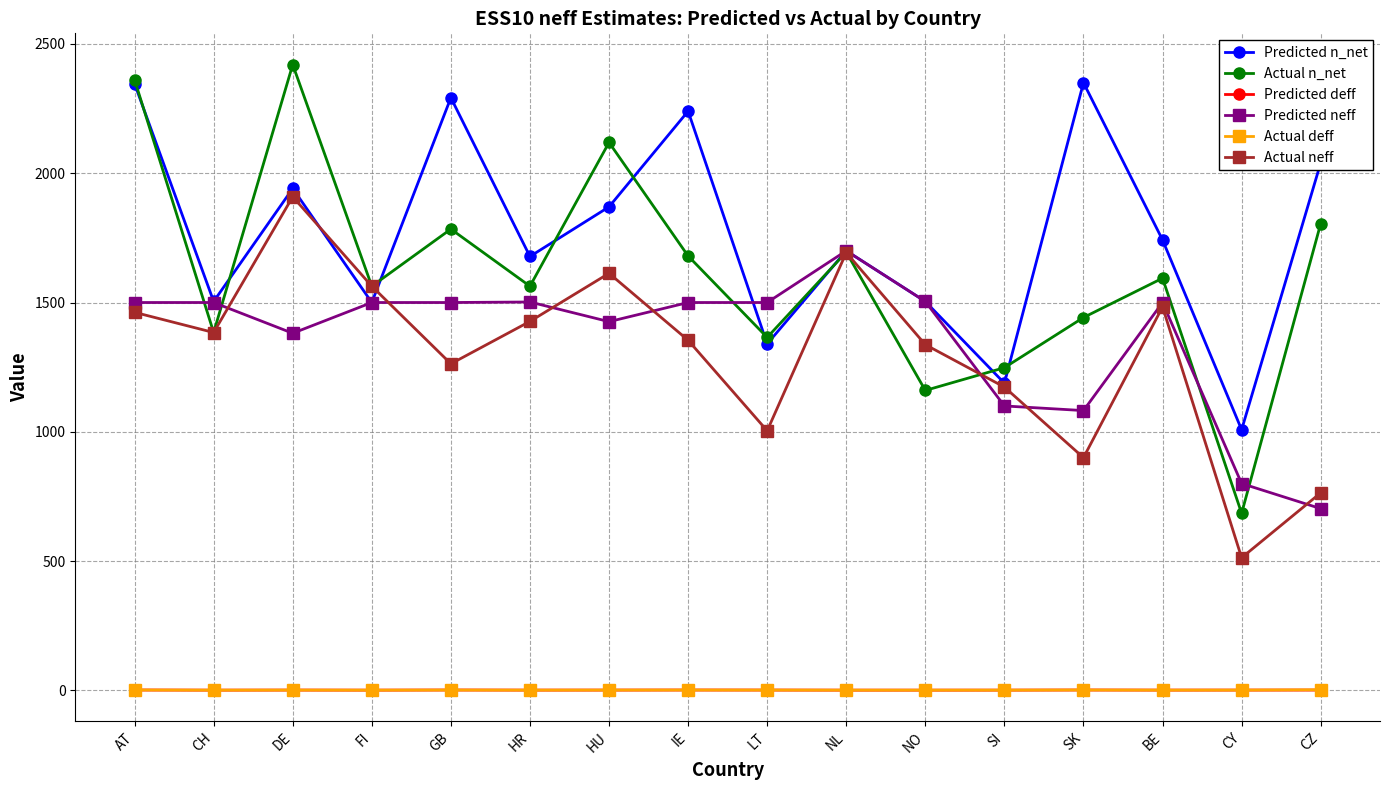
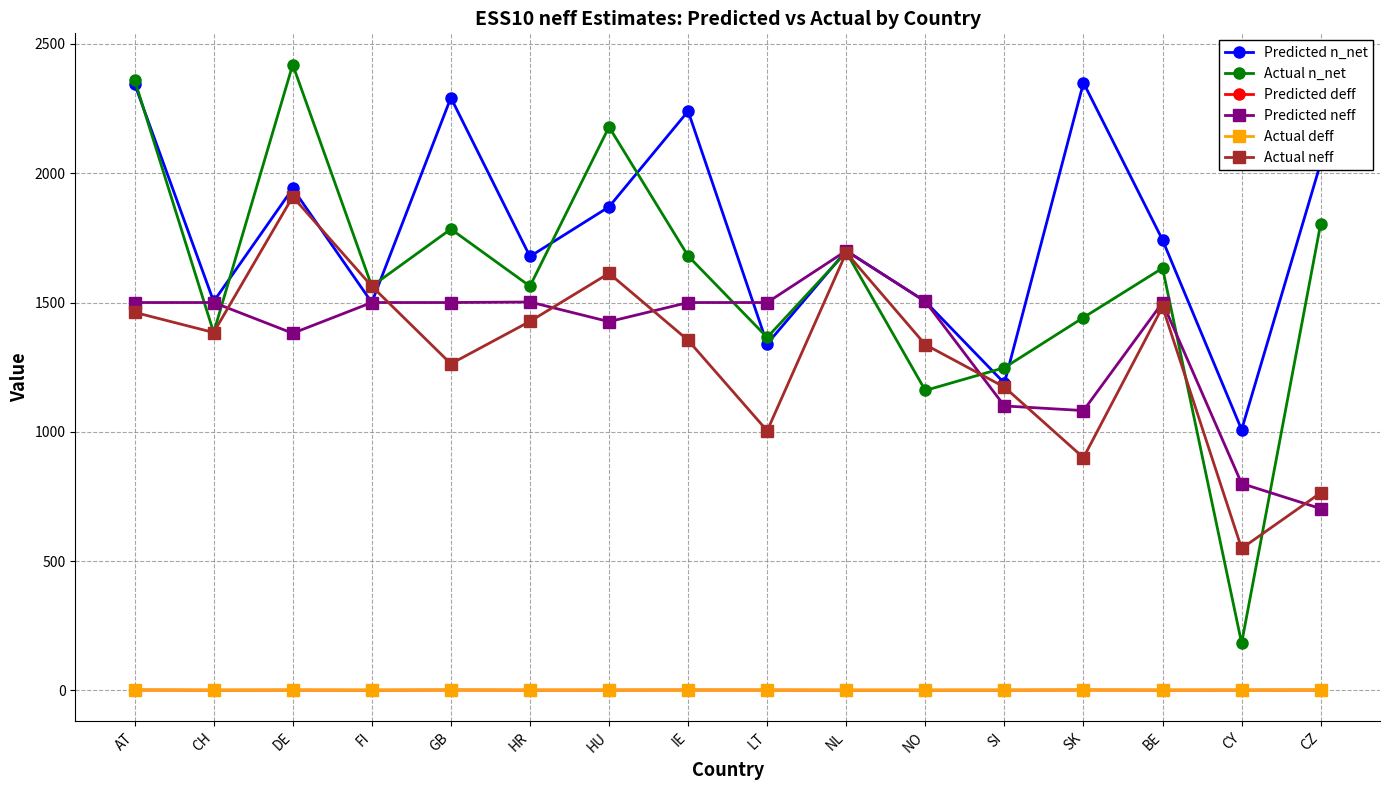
Actual n_net, HU: 2120 -> 2180
Actual n_net, BE: 1590 -> 1630
Actual n_net, CY: 690 -> 180
Actual neff, CY: 510 -> 550
